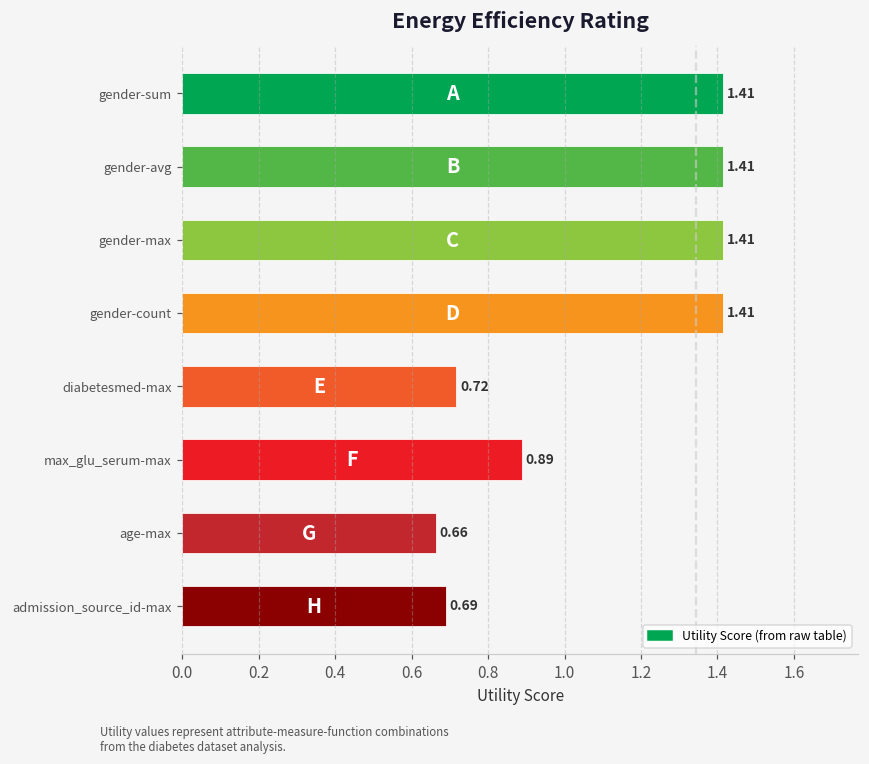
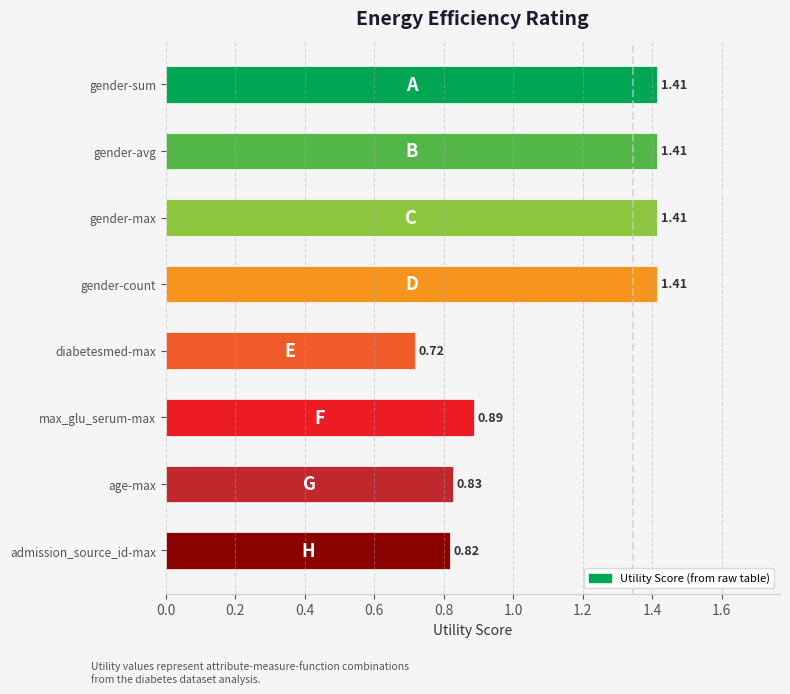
age-max: 0.66 -> 0.83
admission_source_id-max: 0.69 -> 0.82
